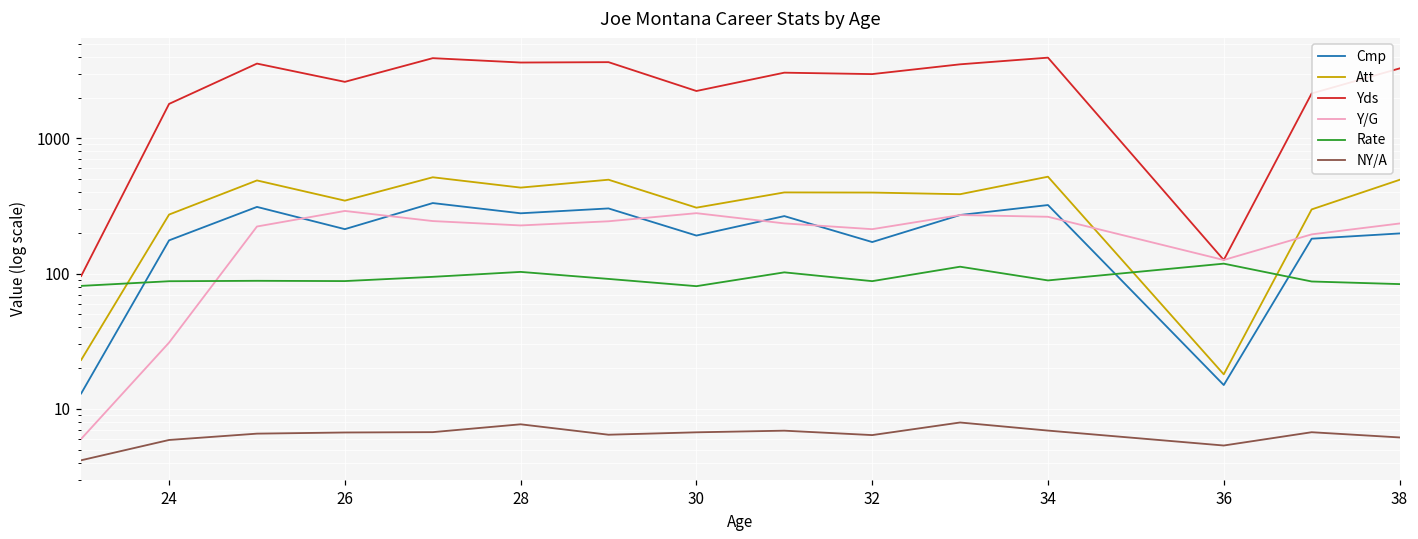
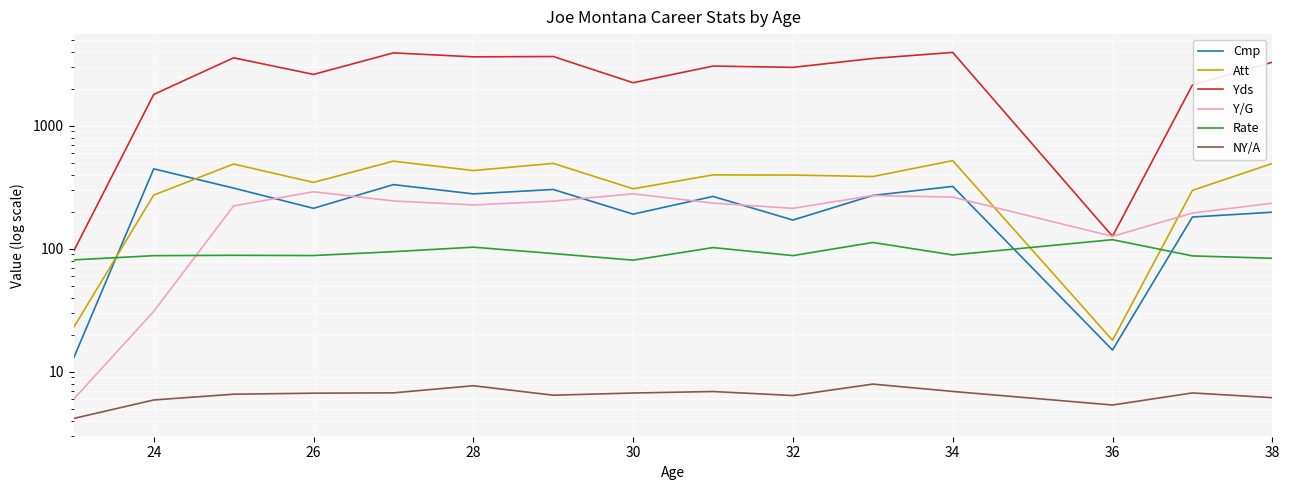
Cmp, 24: 180 -> 450
